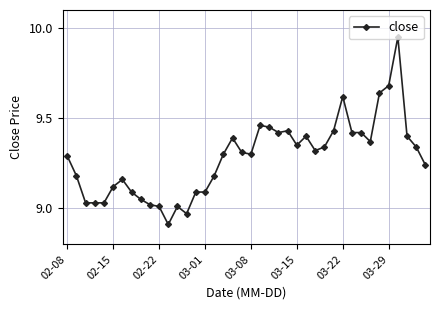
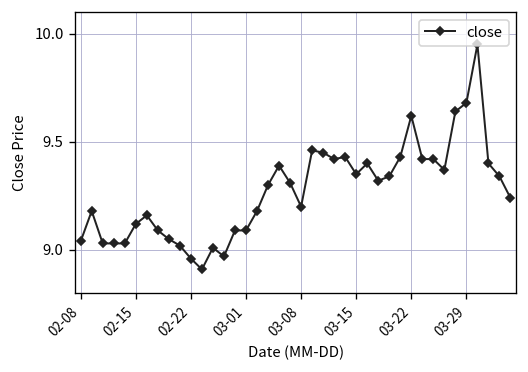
02-08: 9.29 -> 9.04
02-22: 9.01 -> 8.96
03-08: 9.3 -> 9.2
